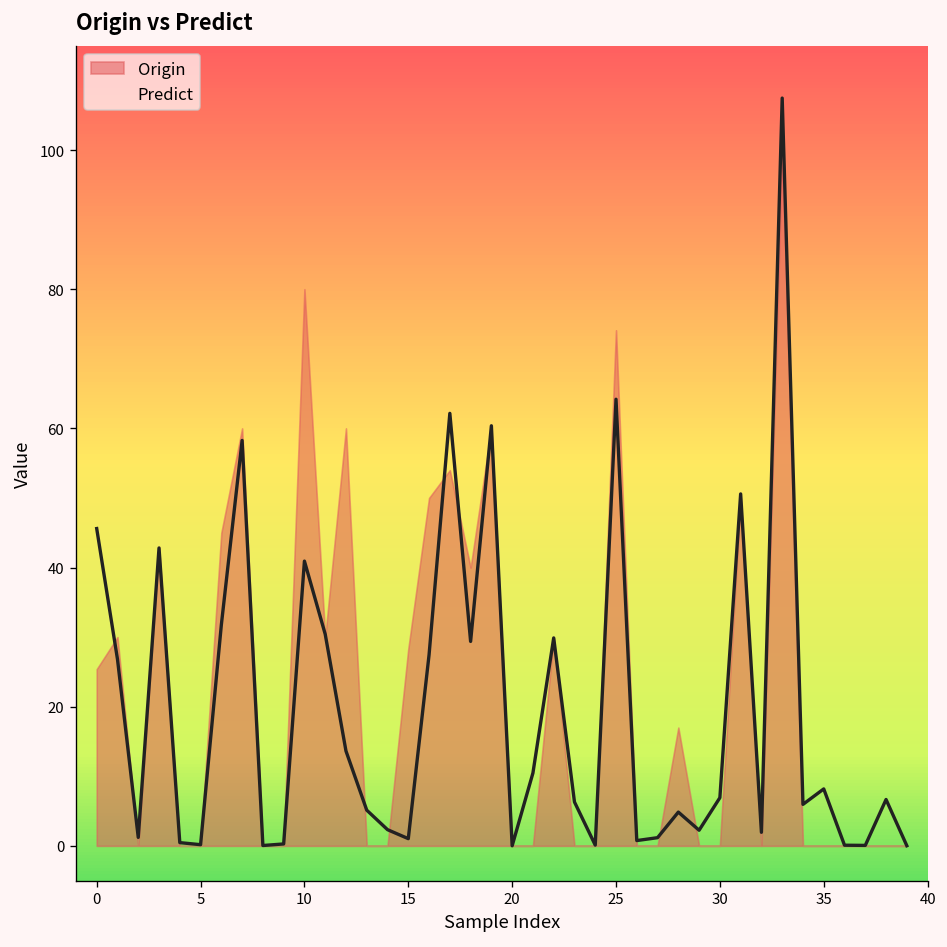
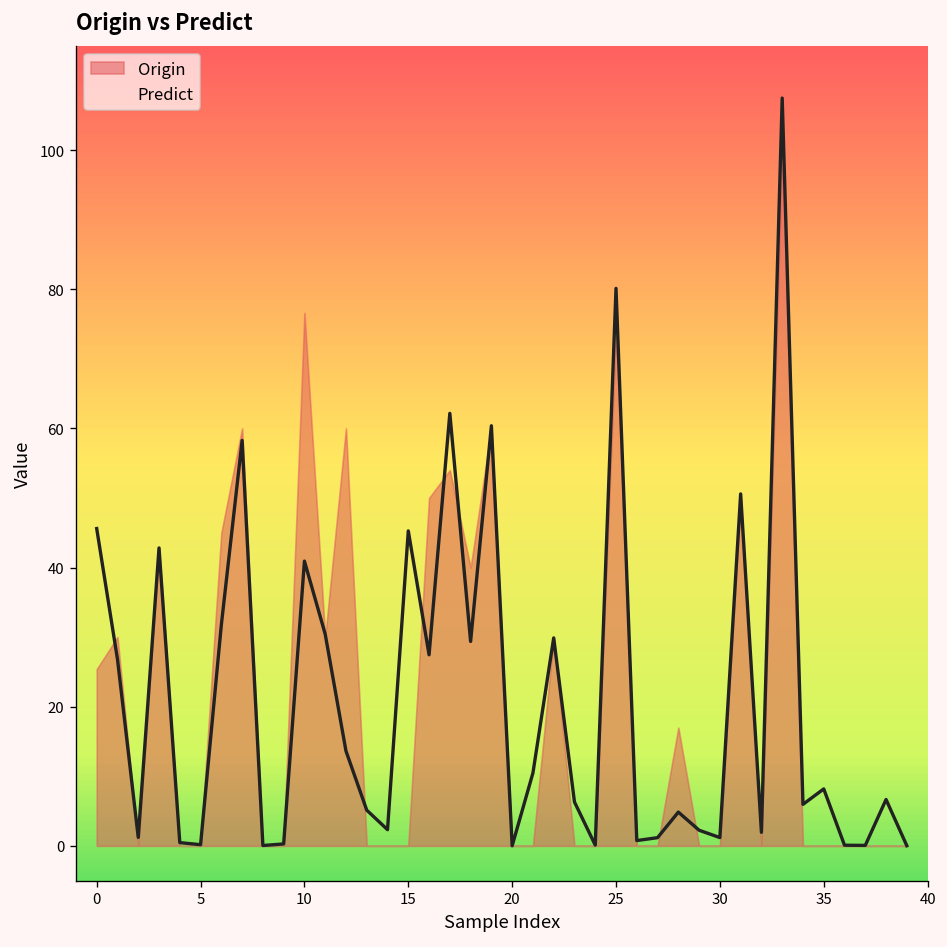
Origin, 10: 80 -> 77
Origin, 15: 28 -> 0
Predict, 15: 1 -> 45
Predict, 25: 64 -> 80
Predict, 30: 7 -> 1
